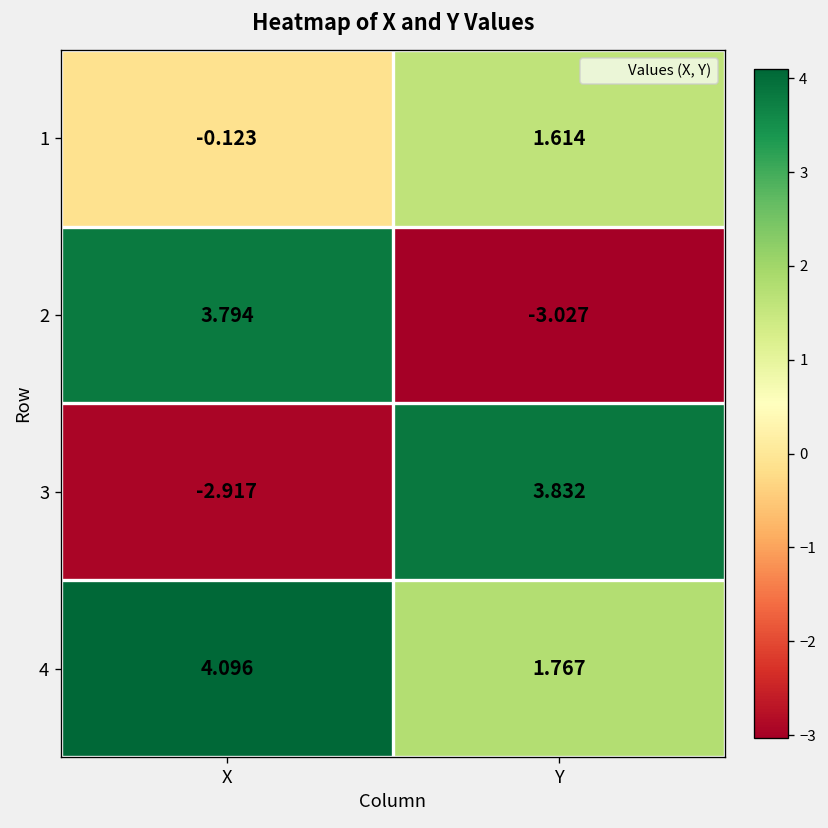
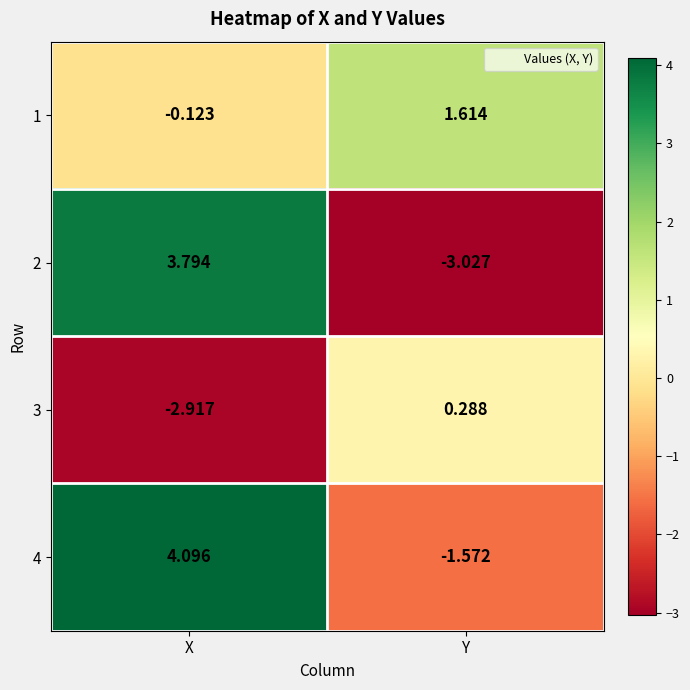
3, Y: 3.832 -> 0.288
4, Y: 1.767 -> -1.572
